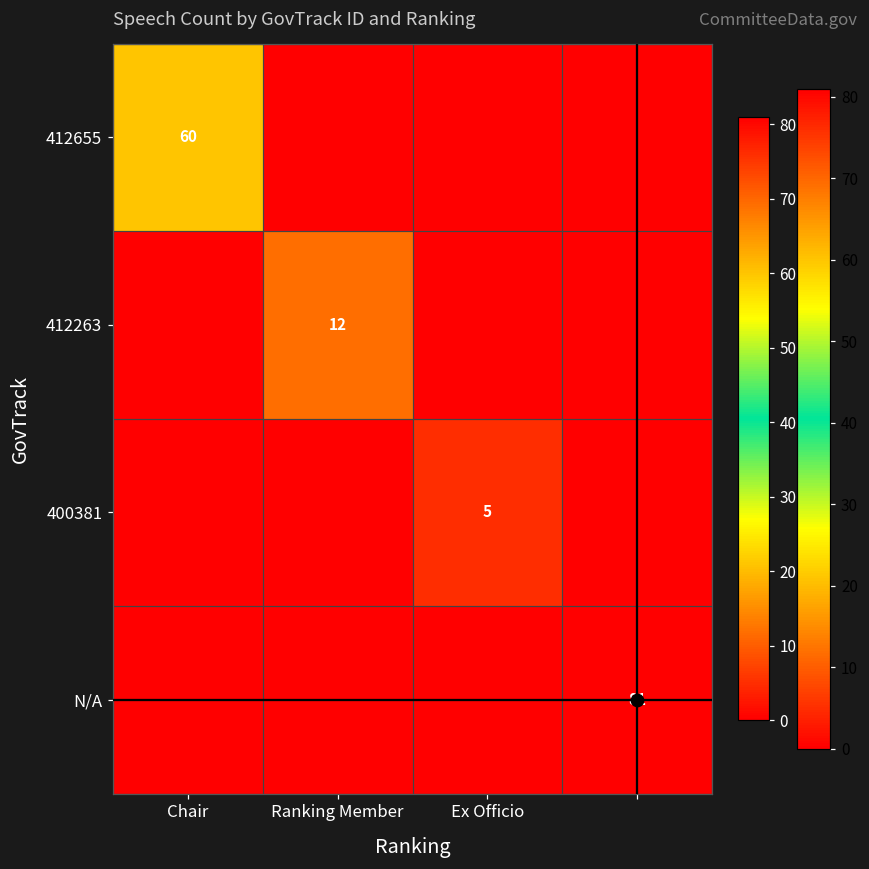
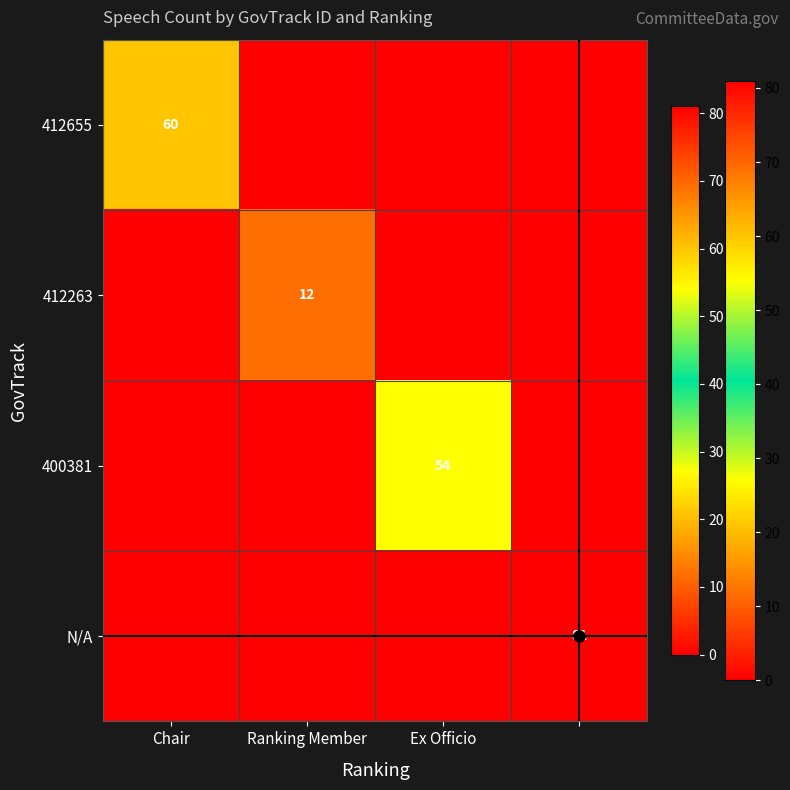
400381, Ex Officio: 5 -> 54
